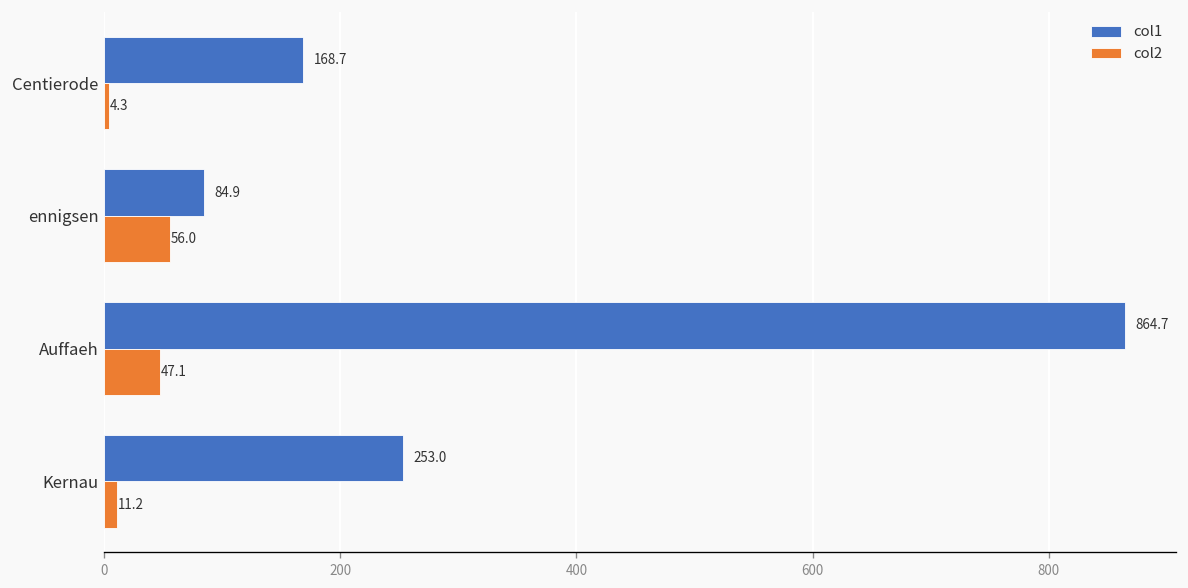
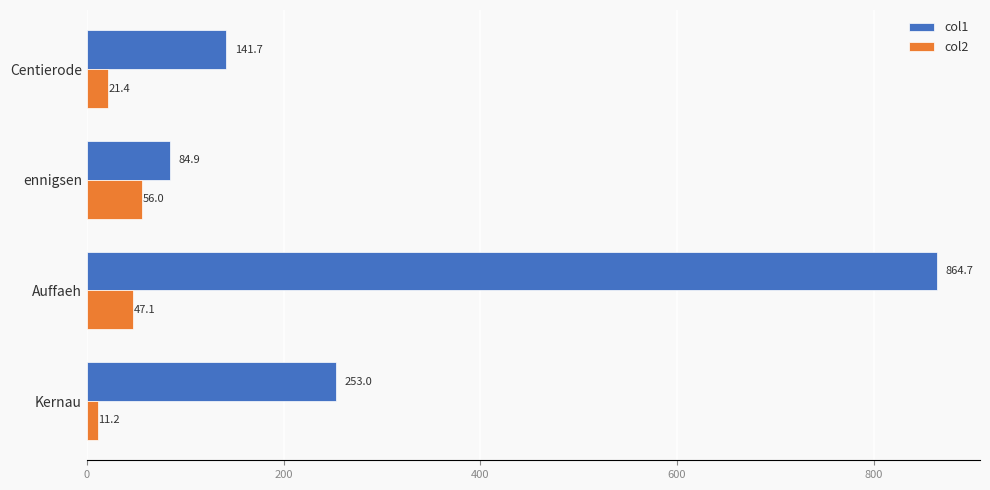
col1, Centierode: 168.7 -> 141.7
col2, Centierode: 4.3 -> 21.4
